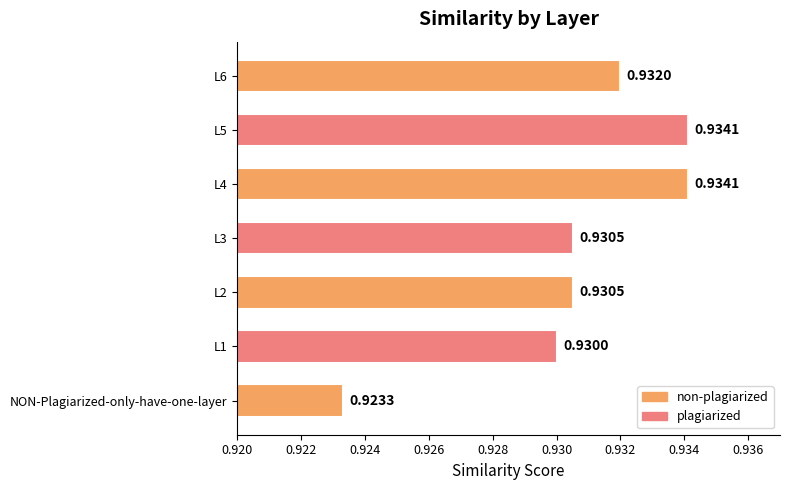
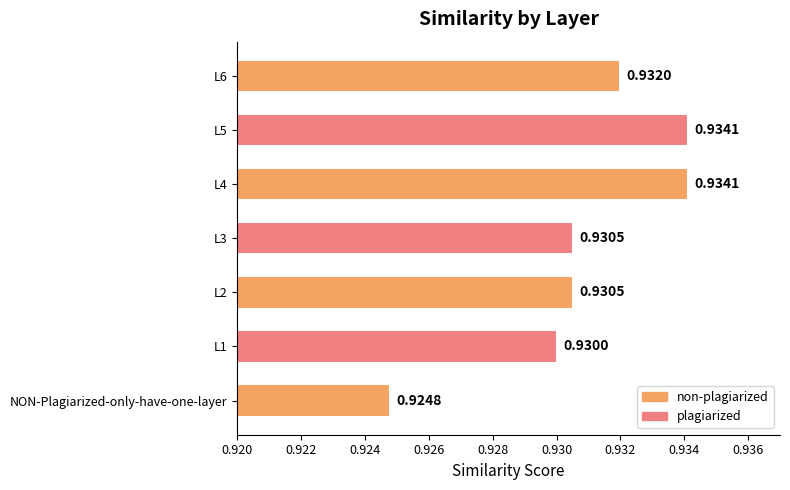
NON-Plagiarized-only-have-one-layer: 0.9233 -> 0.9248
